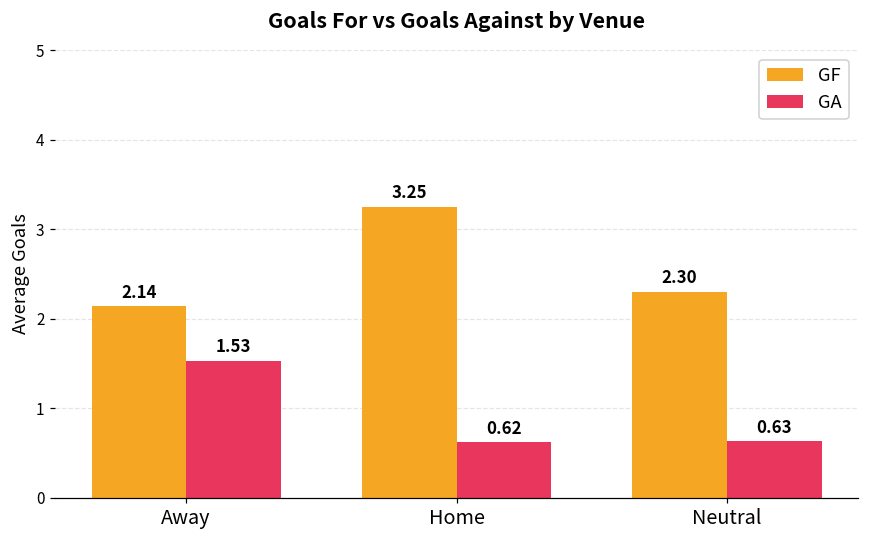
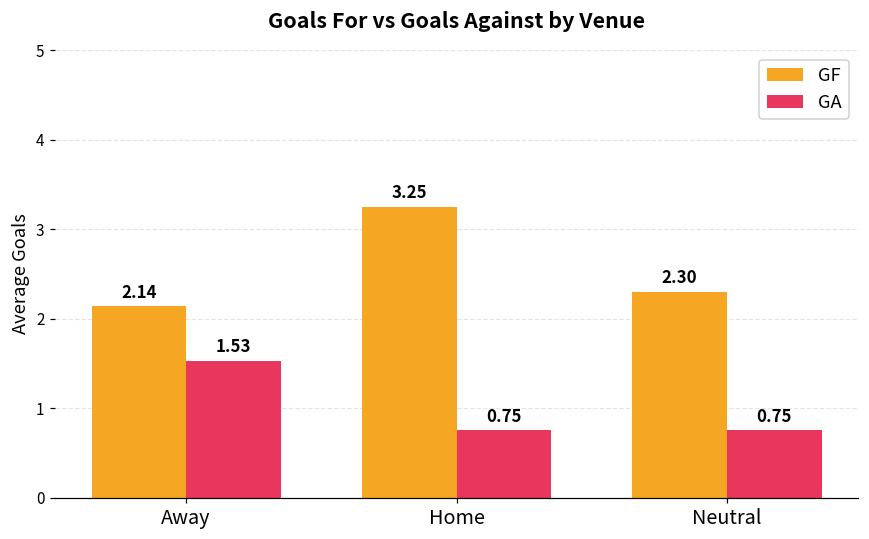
GA, Home: 0.62 -> 0.75
GA, Neutral: 0.63 -> 0.75
